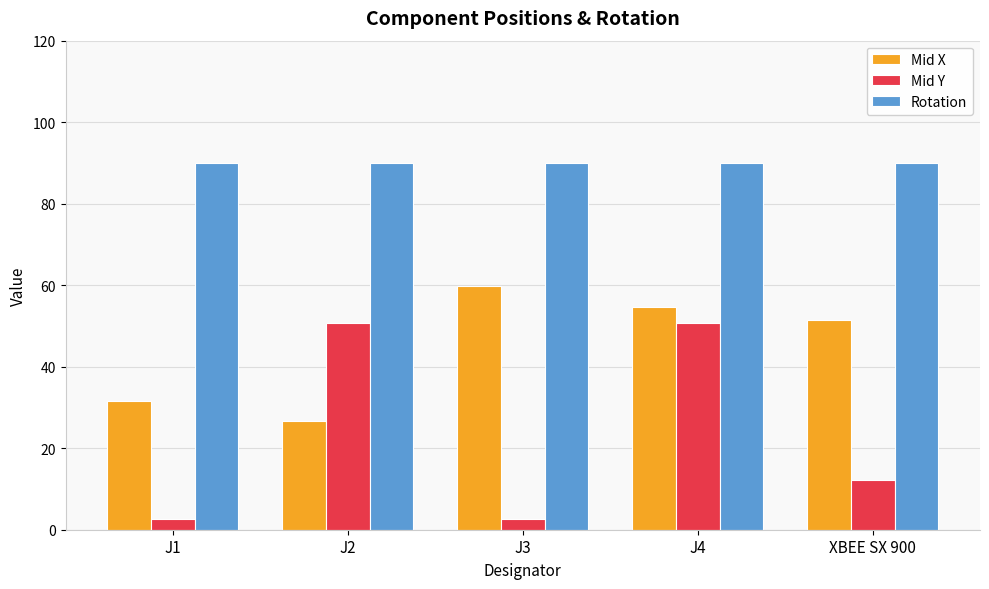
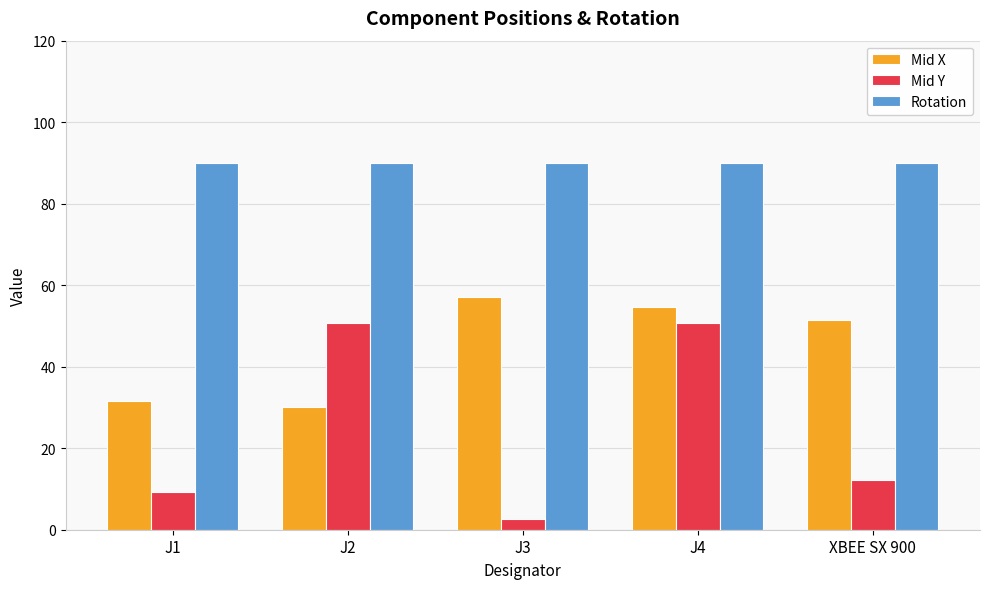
Mid Y, J1: 3 -> 9
Mid X, J2: 27 -> 30
Mid X, J3: 60 -> 57
